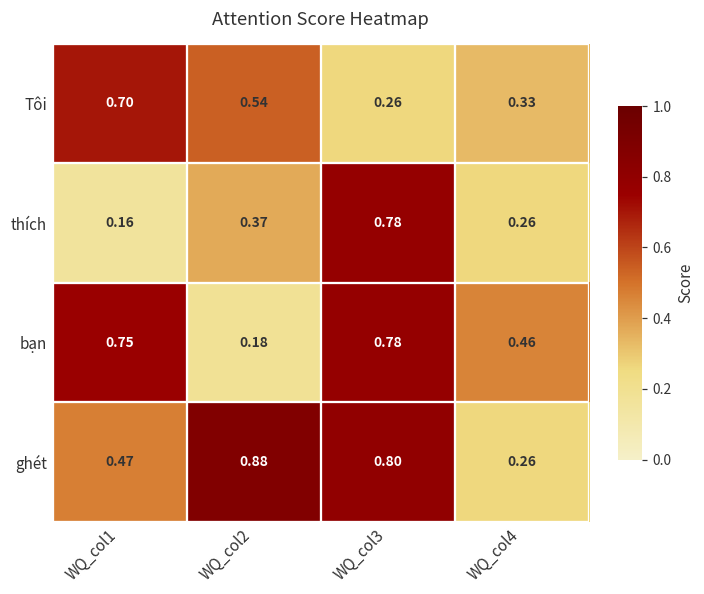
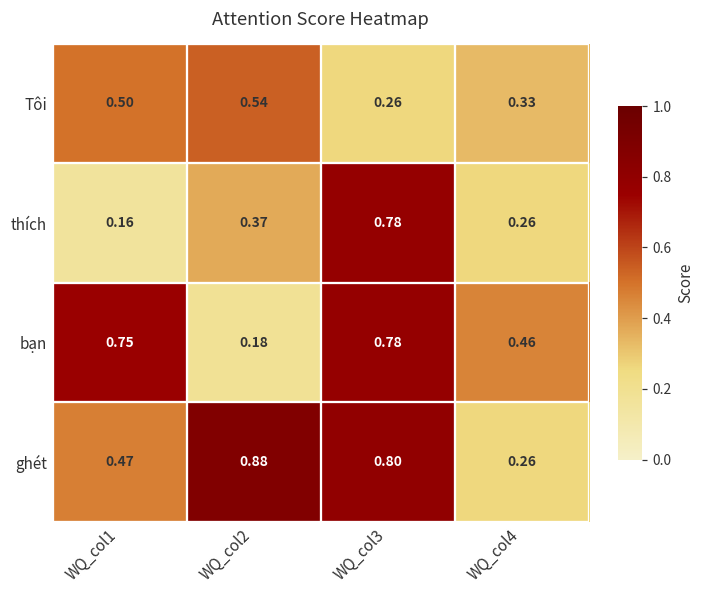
Tôi, WQ_col1: 0.70 -> 0.50
